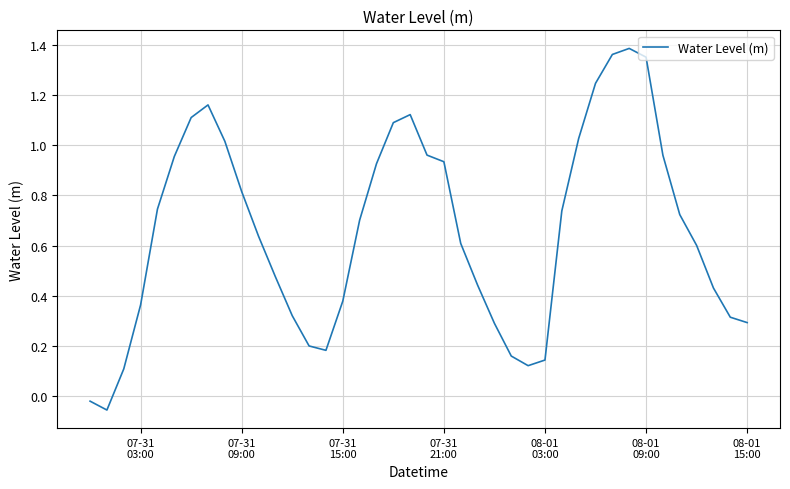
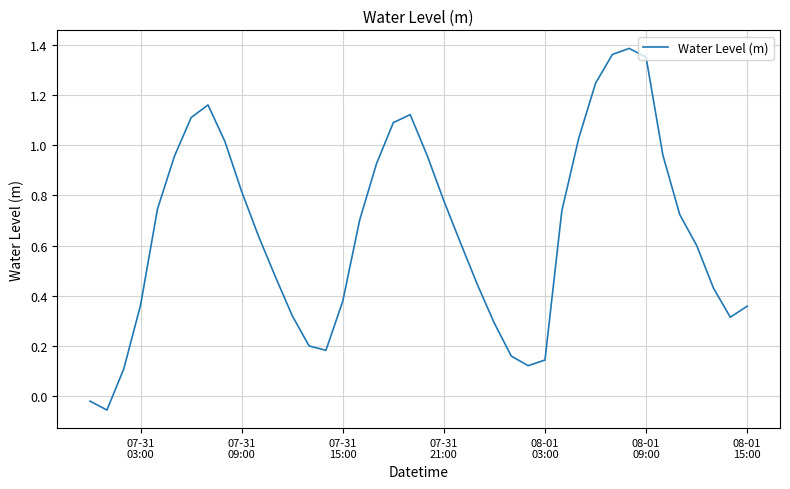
07-31 21:00: 0.93 -> 0.78
08-01 15:00: 0.29 -> 0.36
